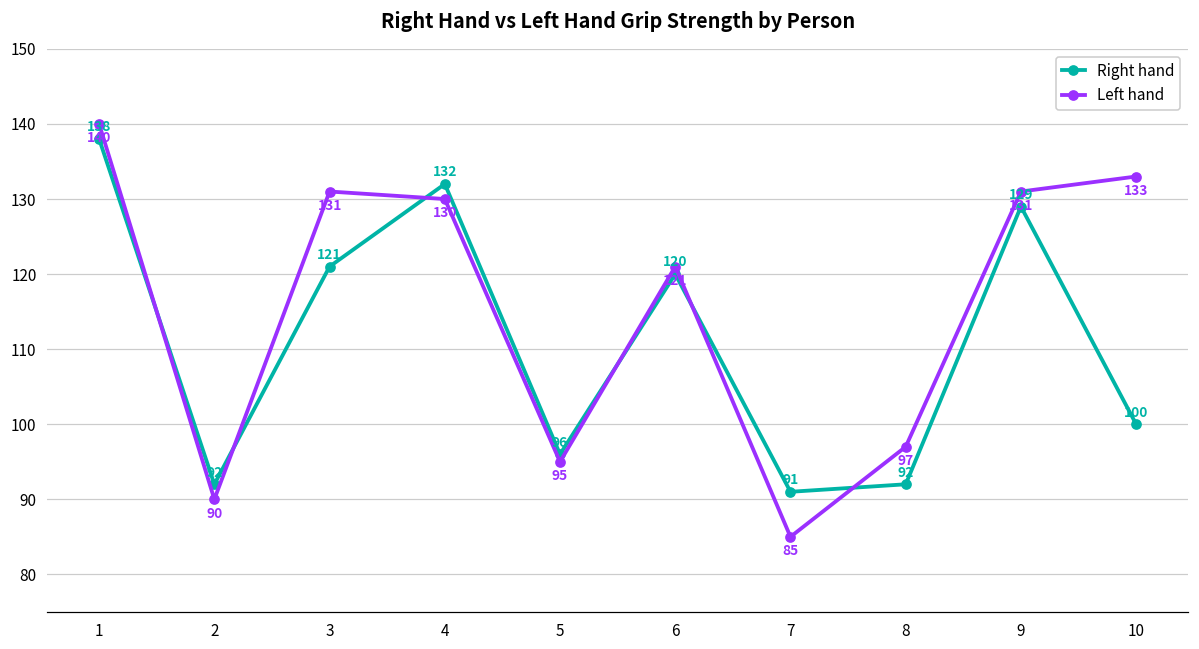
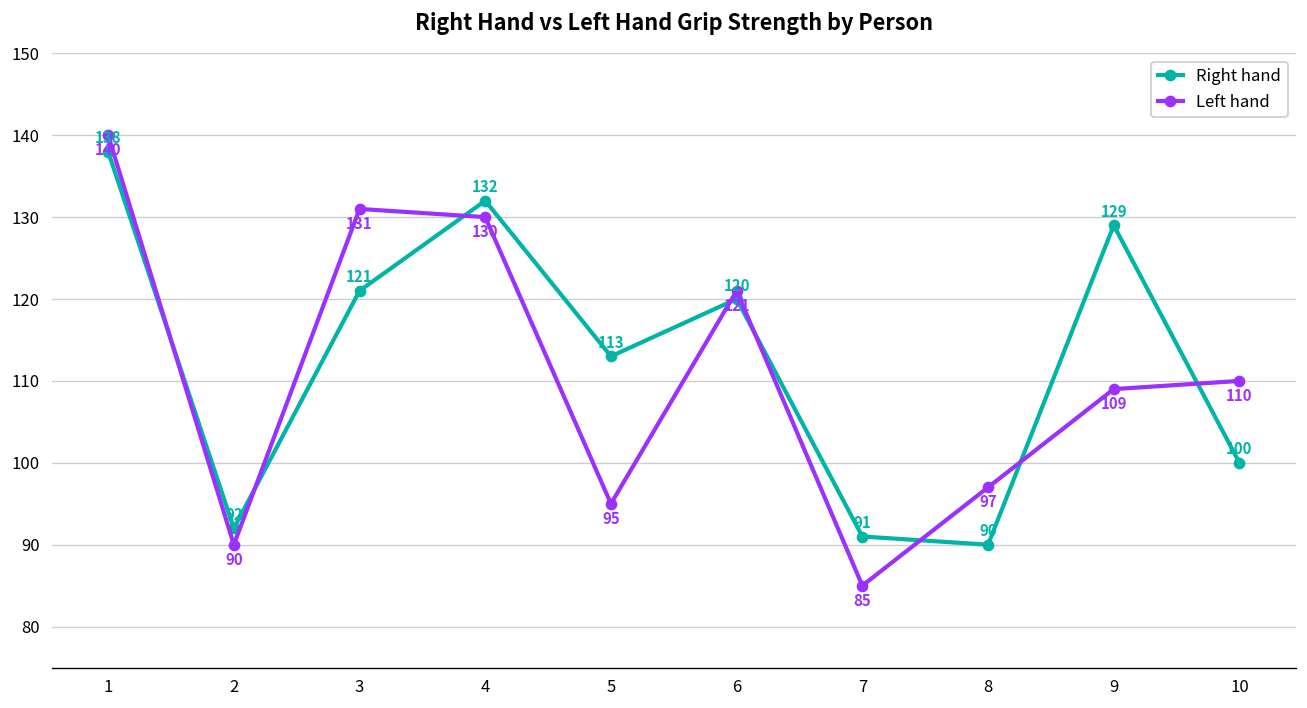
Right hand, 5: 96 -> 113
Right hand, 8: 92 -> 90
Left hand, 9: 131 -> 109
Left hand, 10: 133 -> 110
